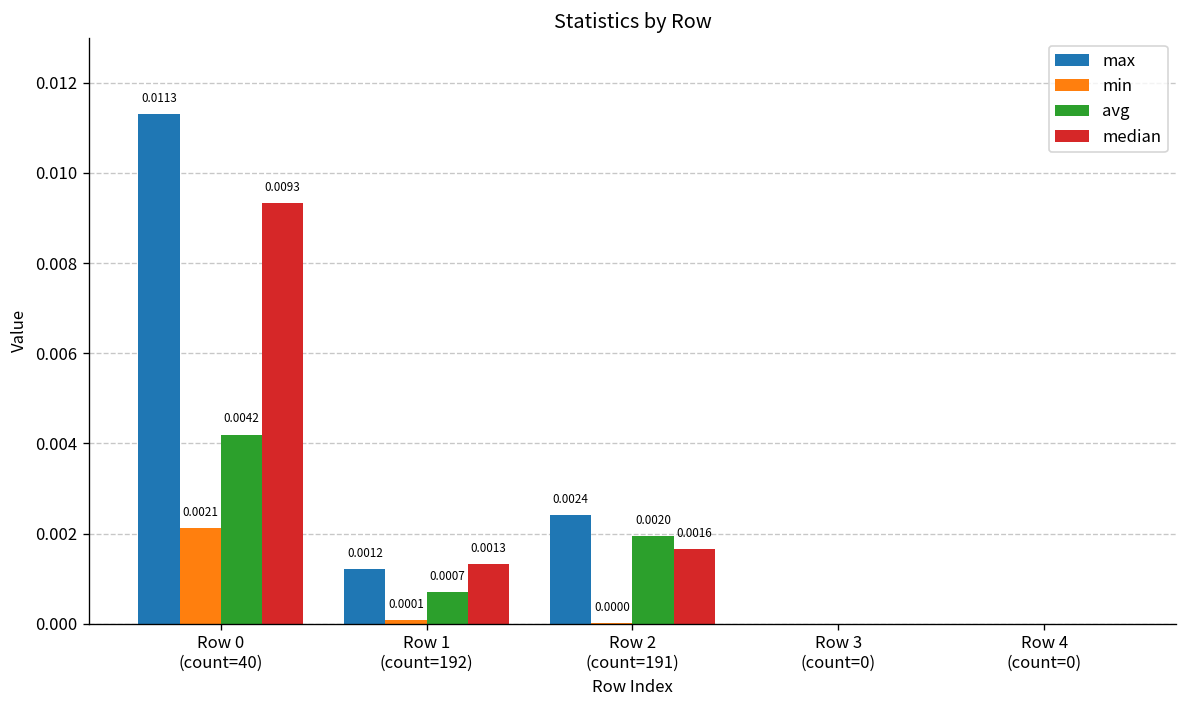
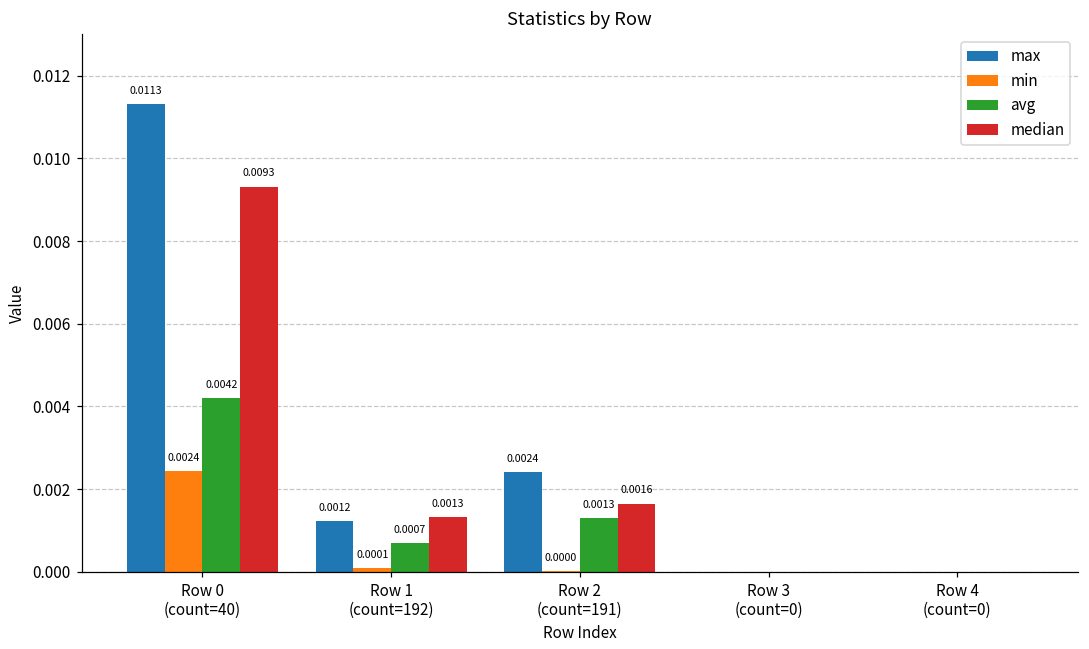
min, Row 0 (count=40): 0.0021 -> 0.0024
avg, Row 2 (count=191): 0.0020 -> 0.0013
